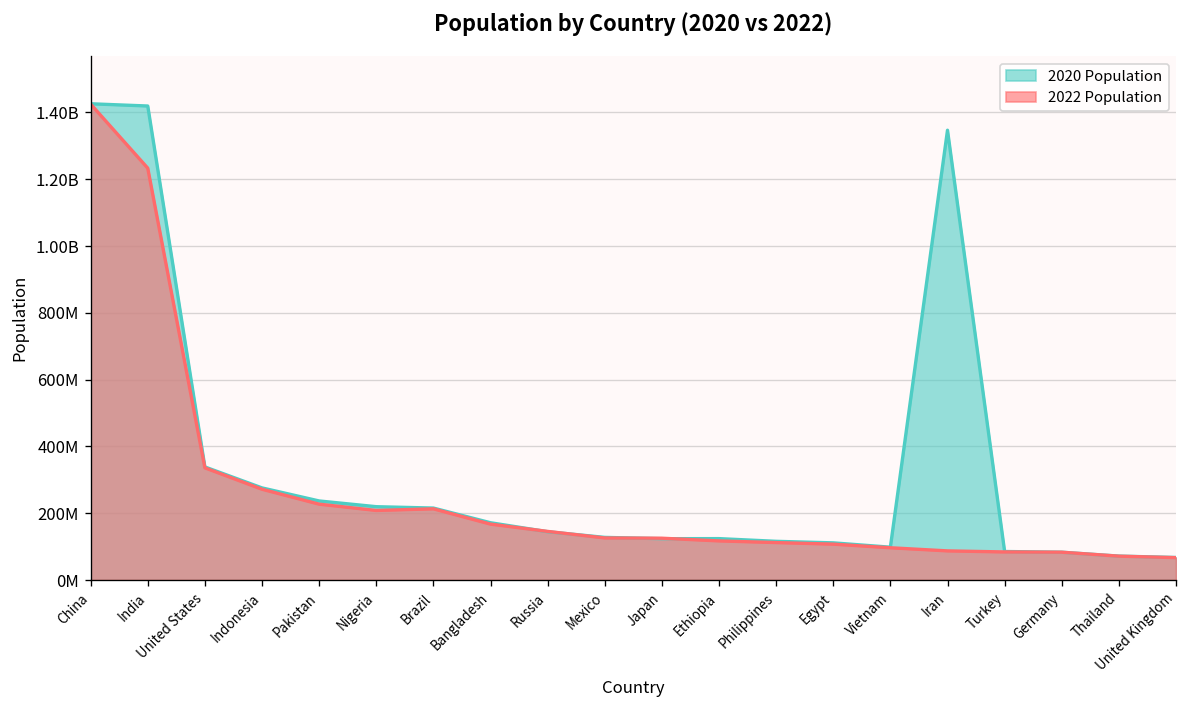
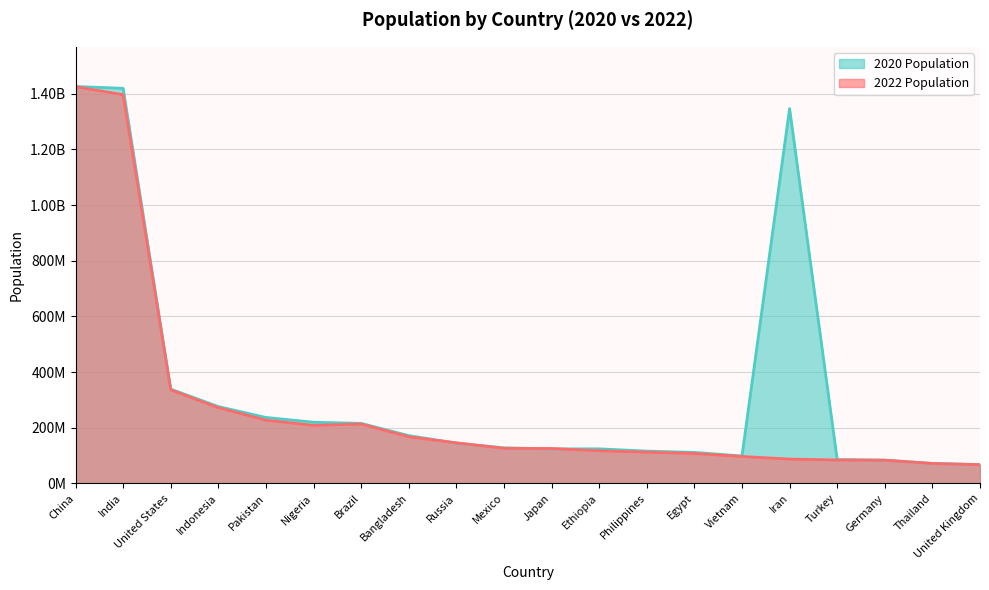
2022 Population, India: 1230000000 -> 1400000000
